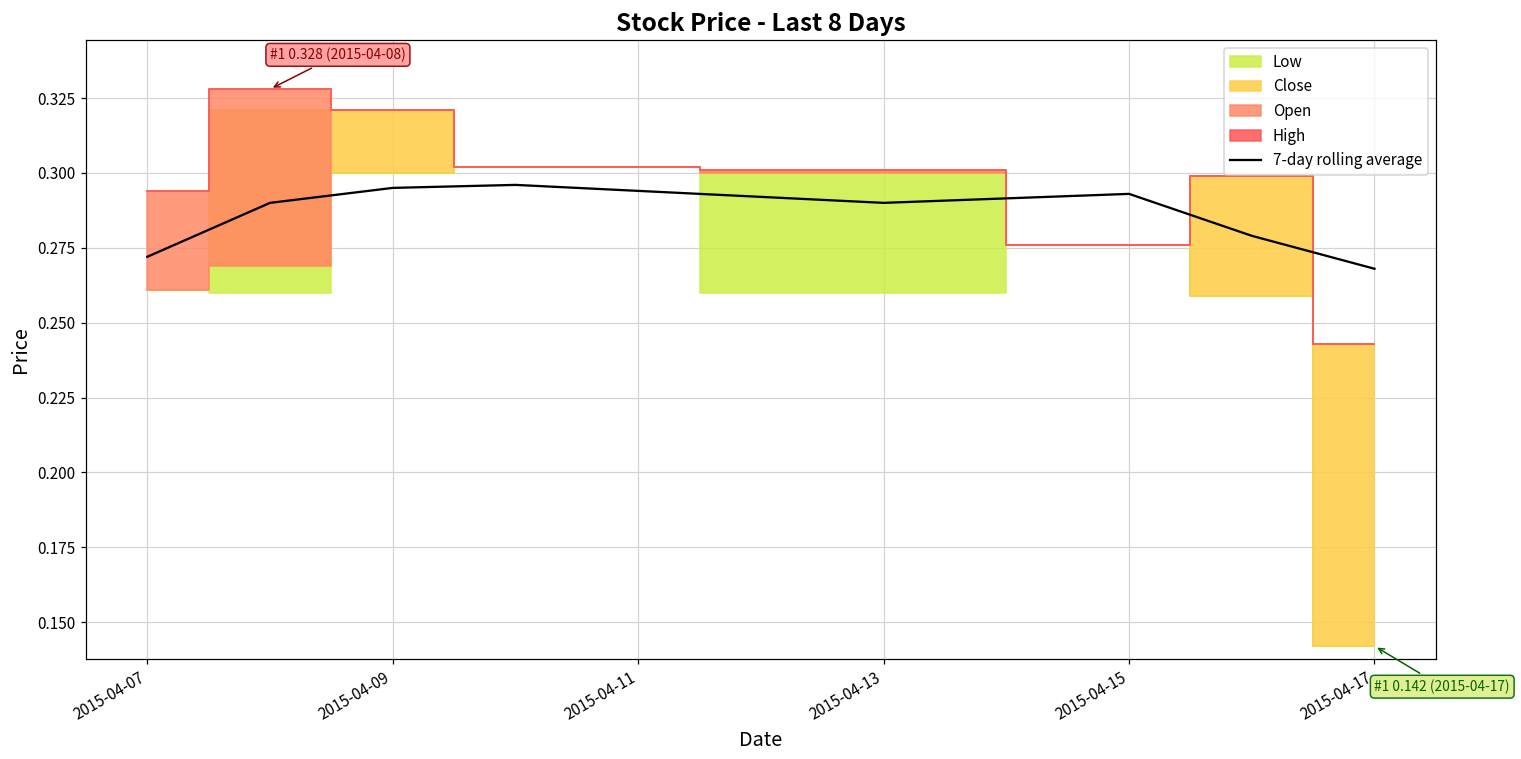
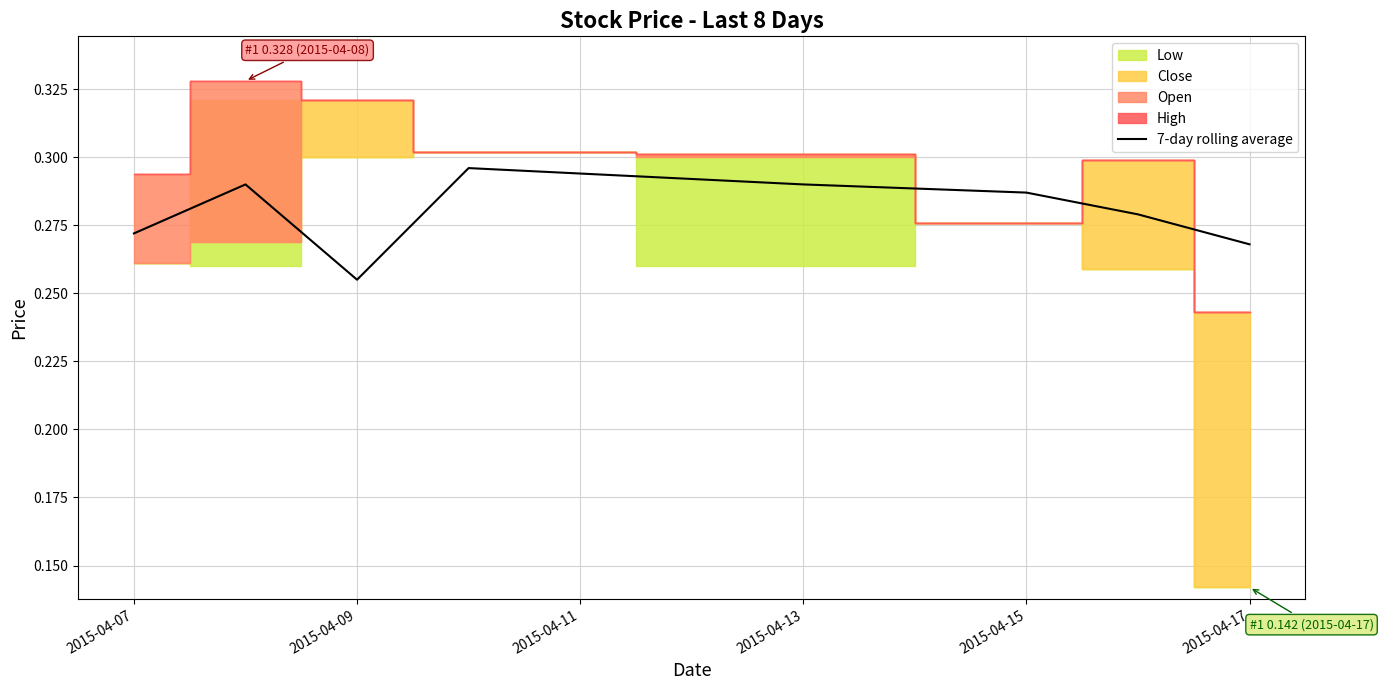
7-day rolling average, 2015-04-09: 0.295 -> 0.255
7-day rolling average, 2015-04-15: 0.293 -> 0.287
